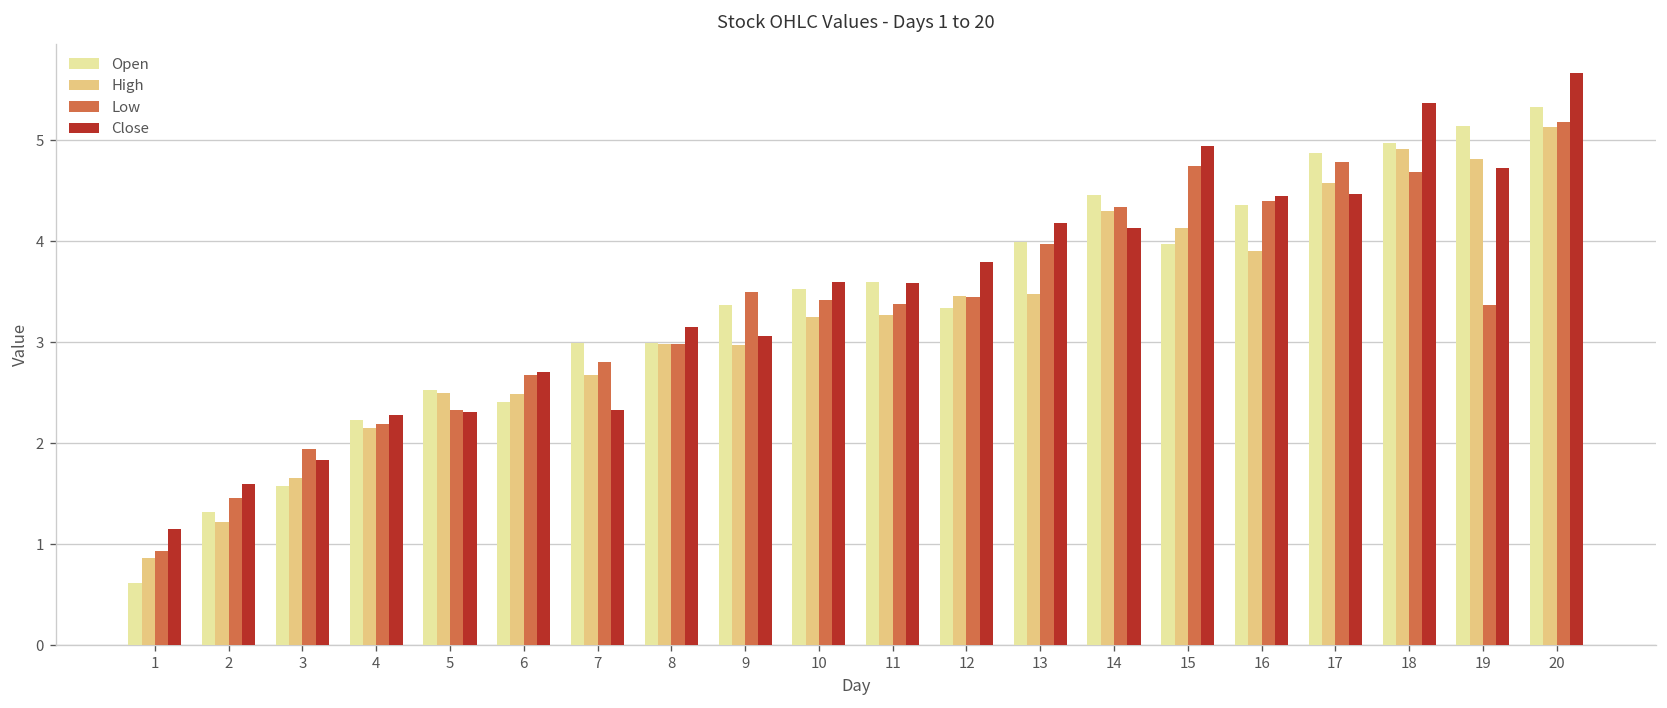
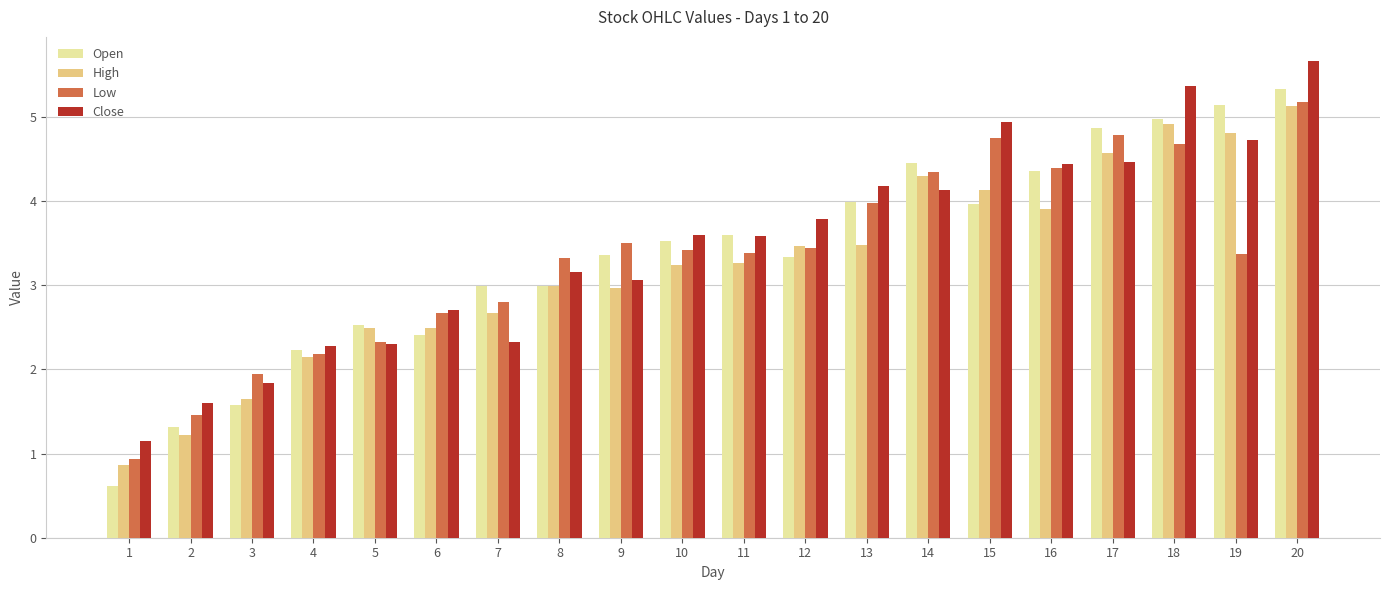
Low, 8: 3.0 -> 3.3
